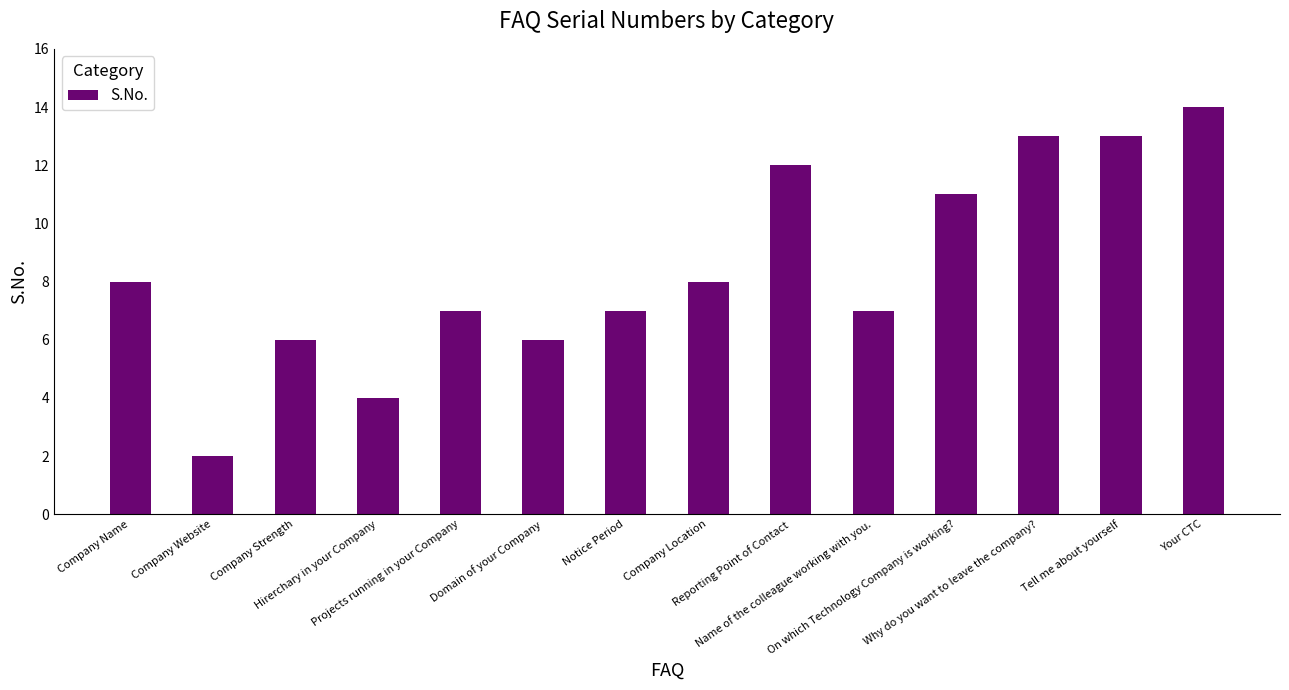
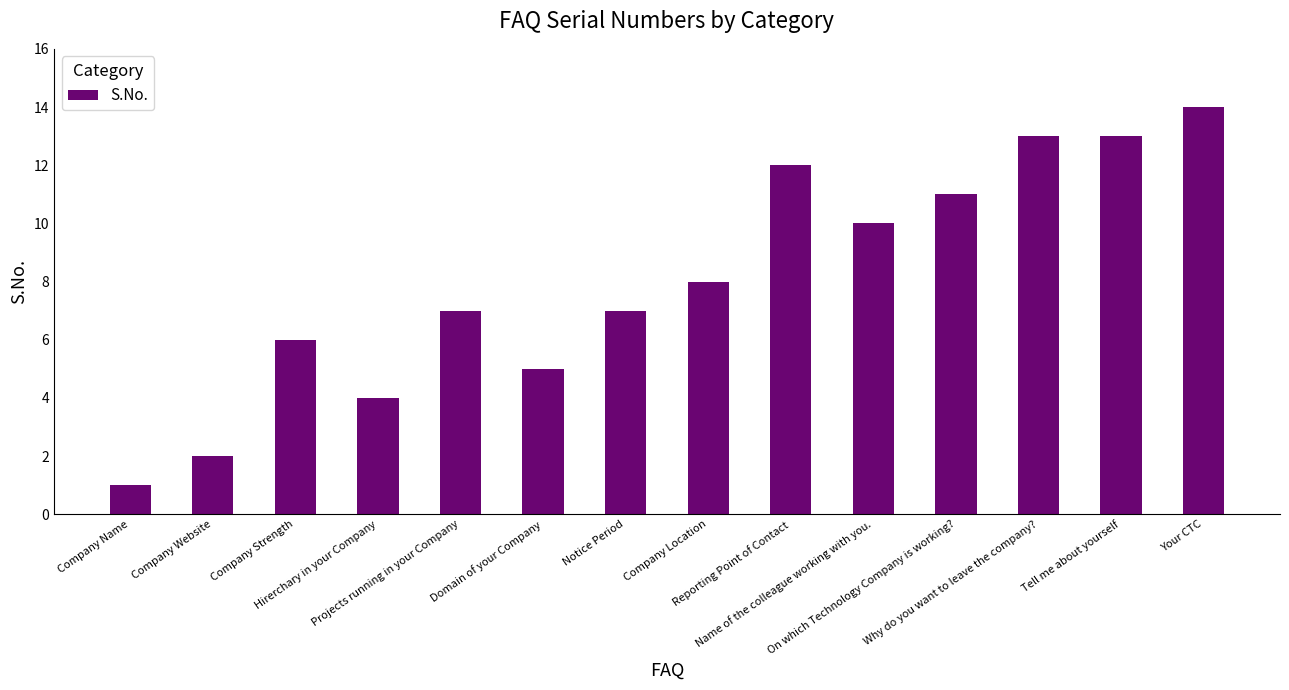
Company Name: 8 -> 1
Domain of your Company: 6 -> 5
Name of the colleague working with you.: 7 -> 10
